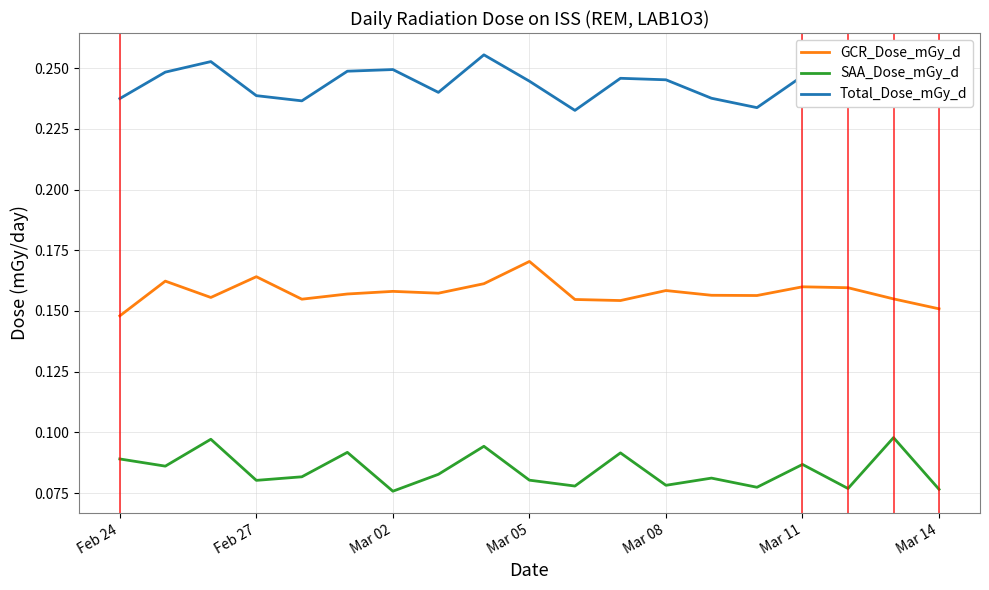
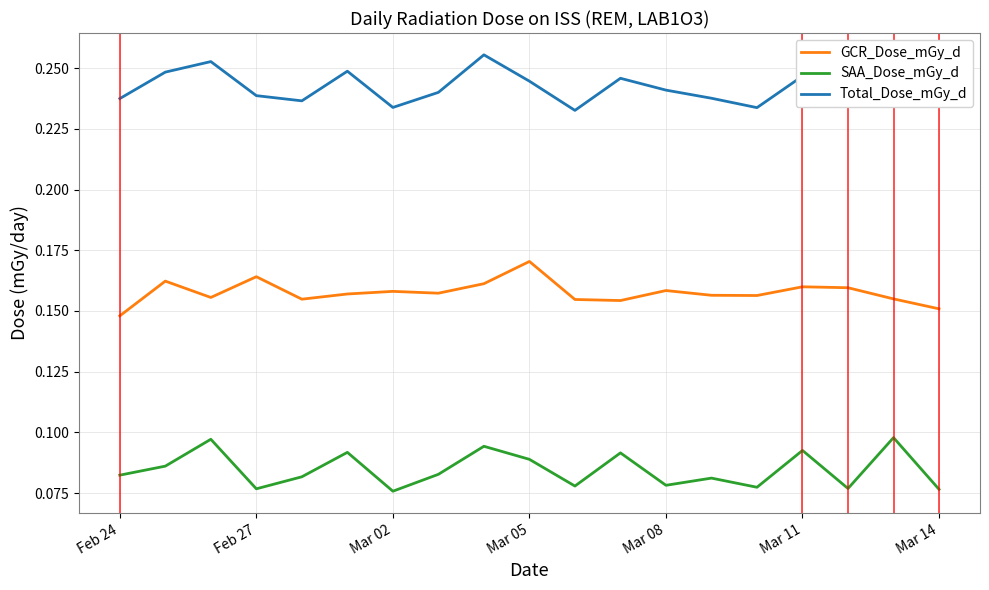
SAA_Dose_mGy_d, Feb 24: 0.089 -> 0.082
SAA_Dose_mGy_d, Feb 27: 0.080 -> 0.077
Total_Dose_mGy_d, Mar 02: 0.249 -> 0.234
SAA_Dose_mGy_d, Mar 05: 0.080 -> 0.089
Total_Dose_mGy_d, Mar 08: 0.245 -> 0.241
SAA_Dose_mGy_d, Mar 11: 0.087 -> 0.093
